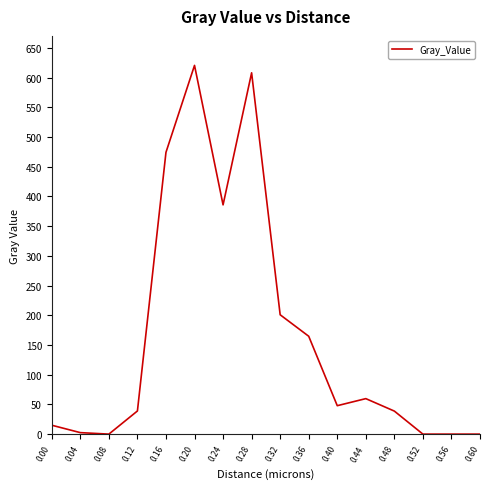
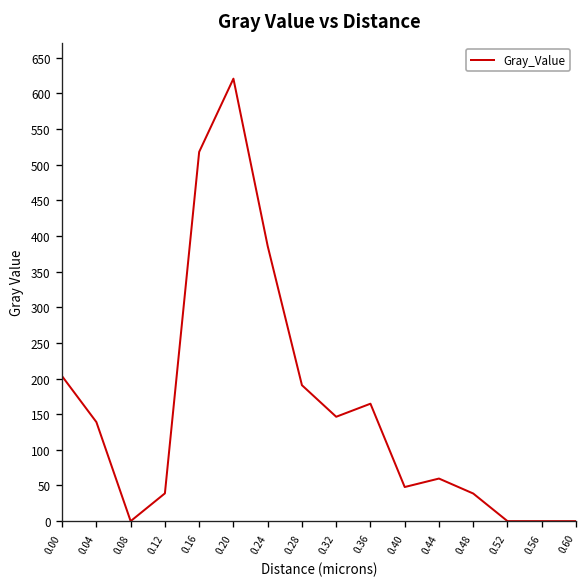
0.00: 10 -> 200
0.04: 0 -> 140
0.16: 470 -> 520
0.28: 610 -> 190
0.32: 200 -> 150
